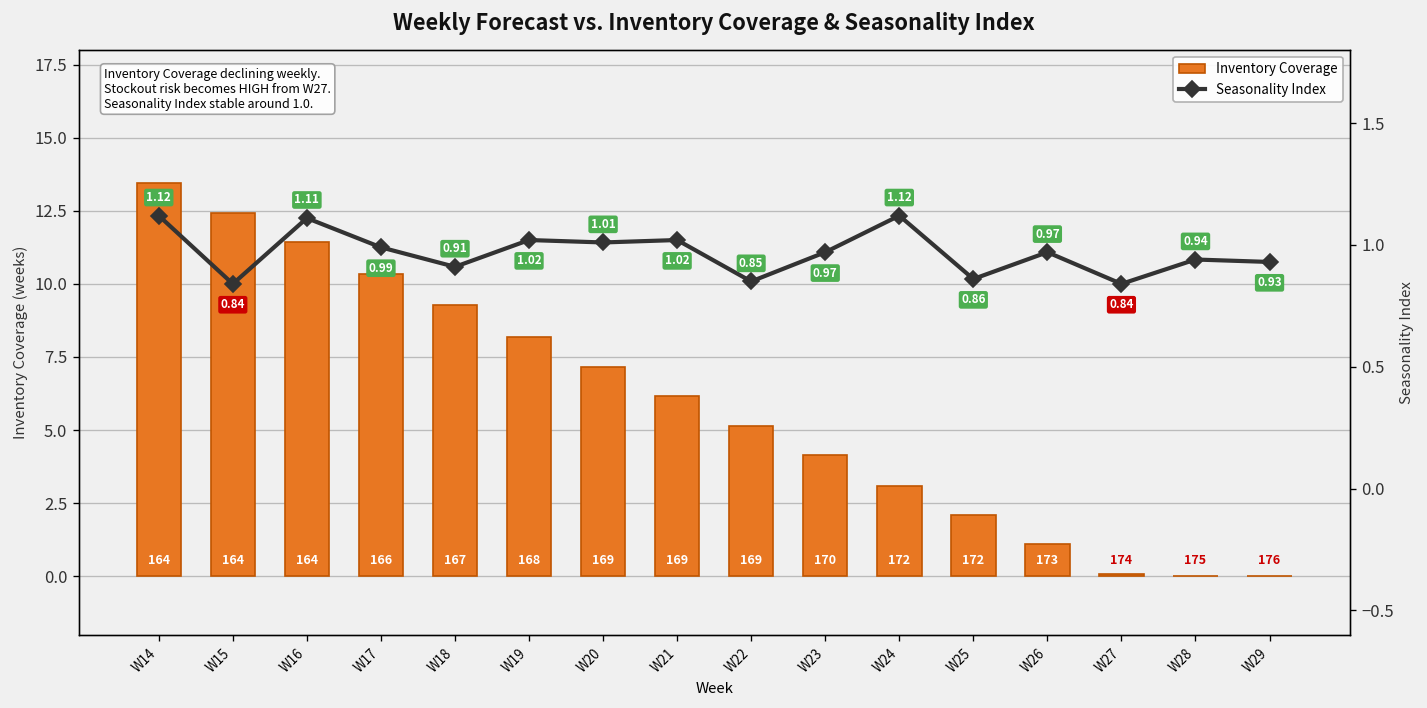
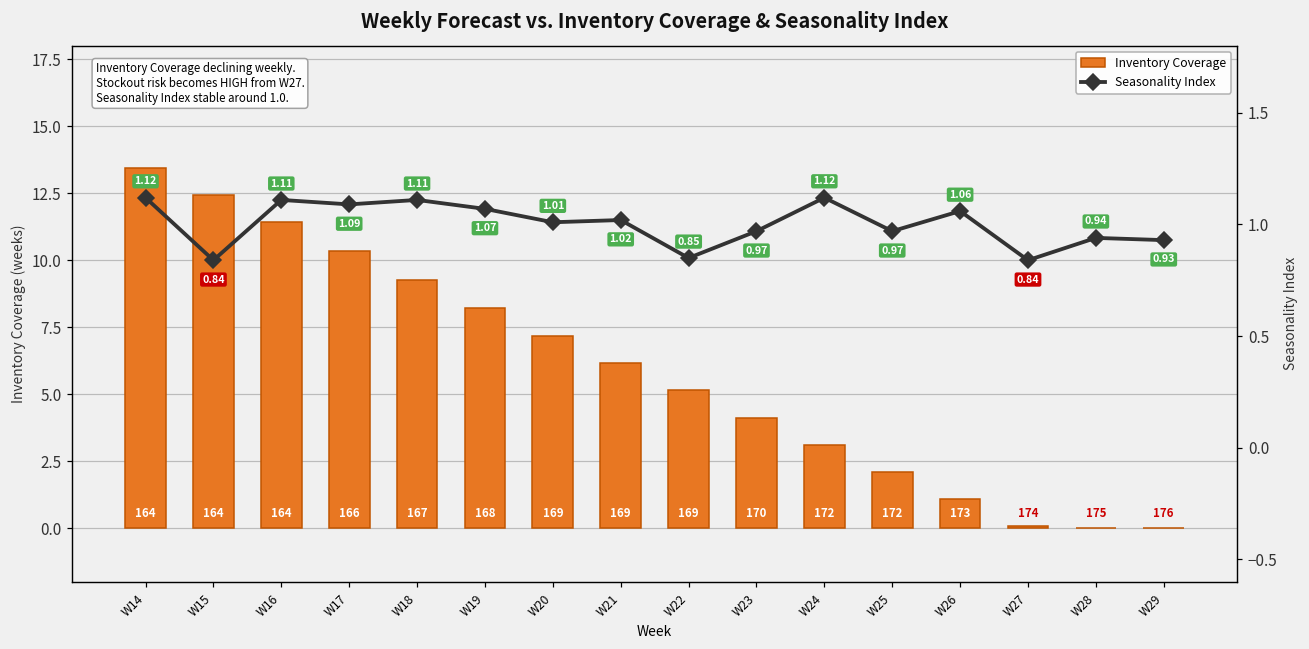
Seasonality Index, W17: 0.99 -> 1.09
Seasonality Index, W18: 0.91 -> 1.11
Seasonality Index, W19: 1.02 -> 1.07
Seasonality Index, W25: 0.86 -> 0.97
Seasonality Index, W26: 0.97 -> 1.06
